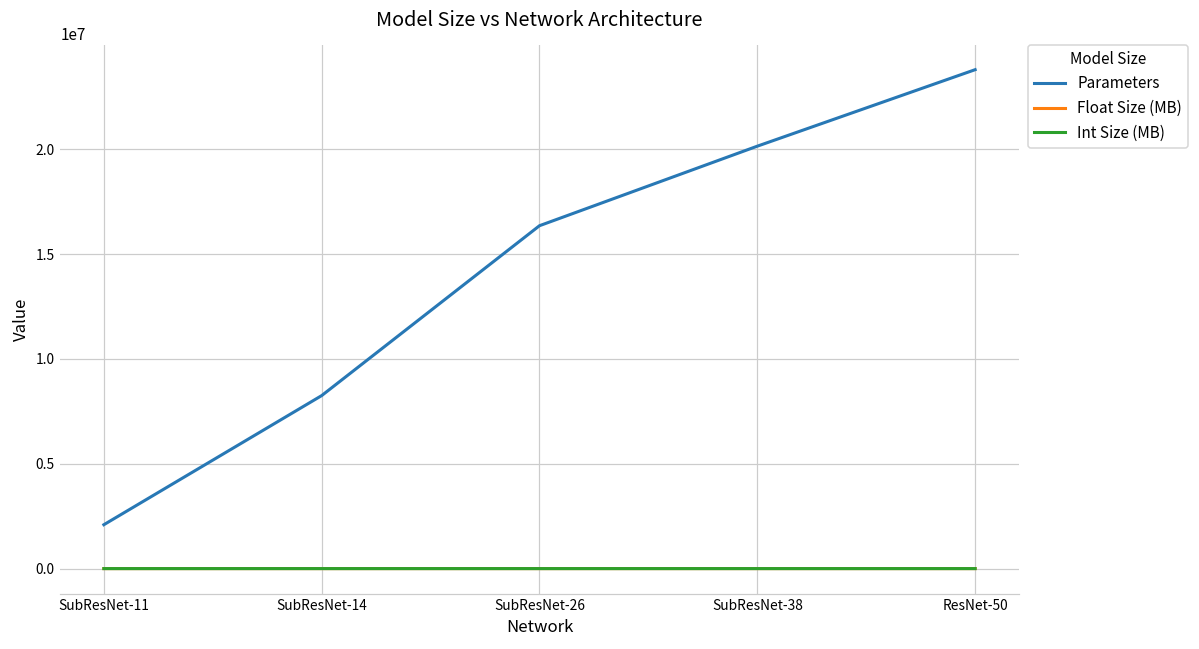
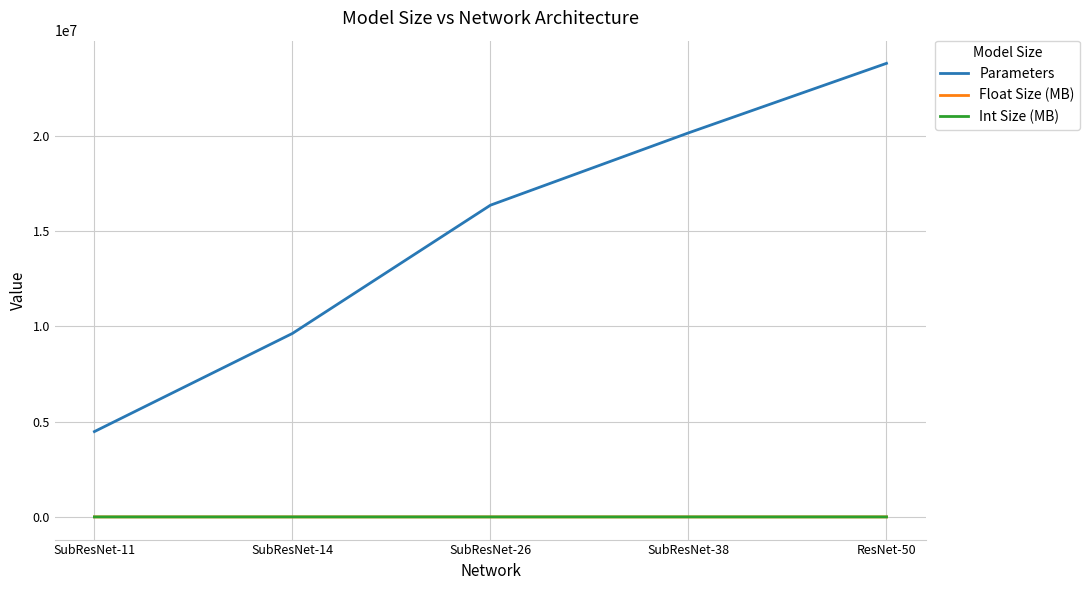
Parameters, SubResNet-11: 2100000 -> 4500000
Parameters, SubResNet-14: 8200000 -> 9600000
